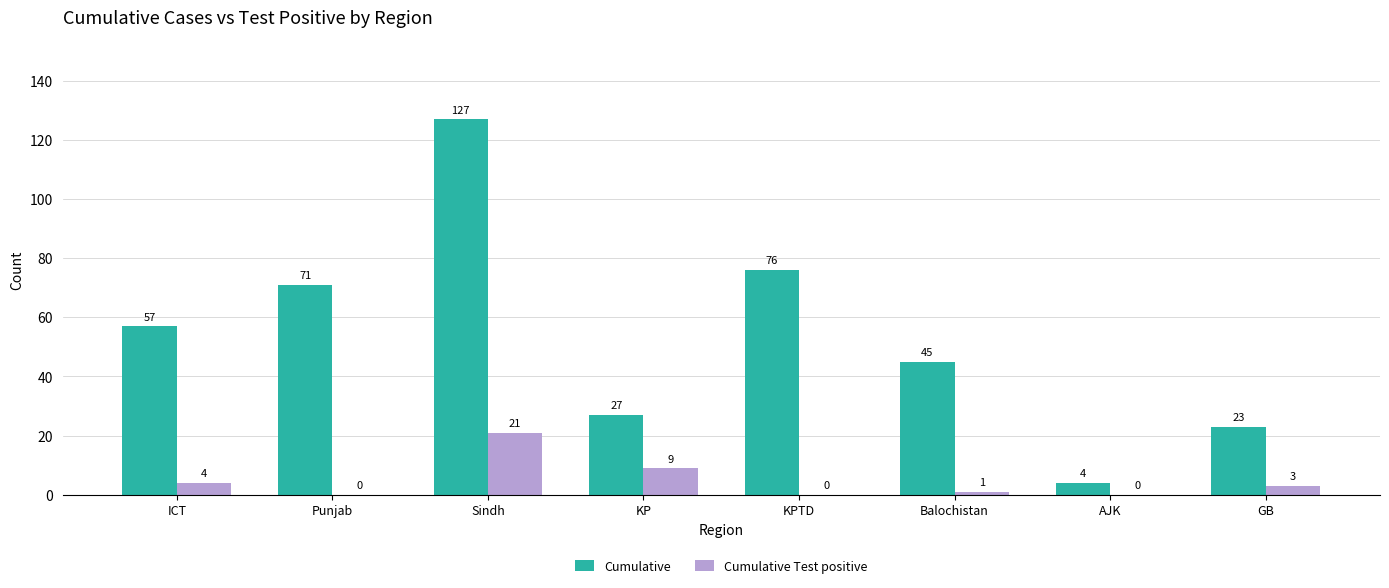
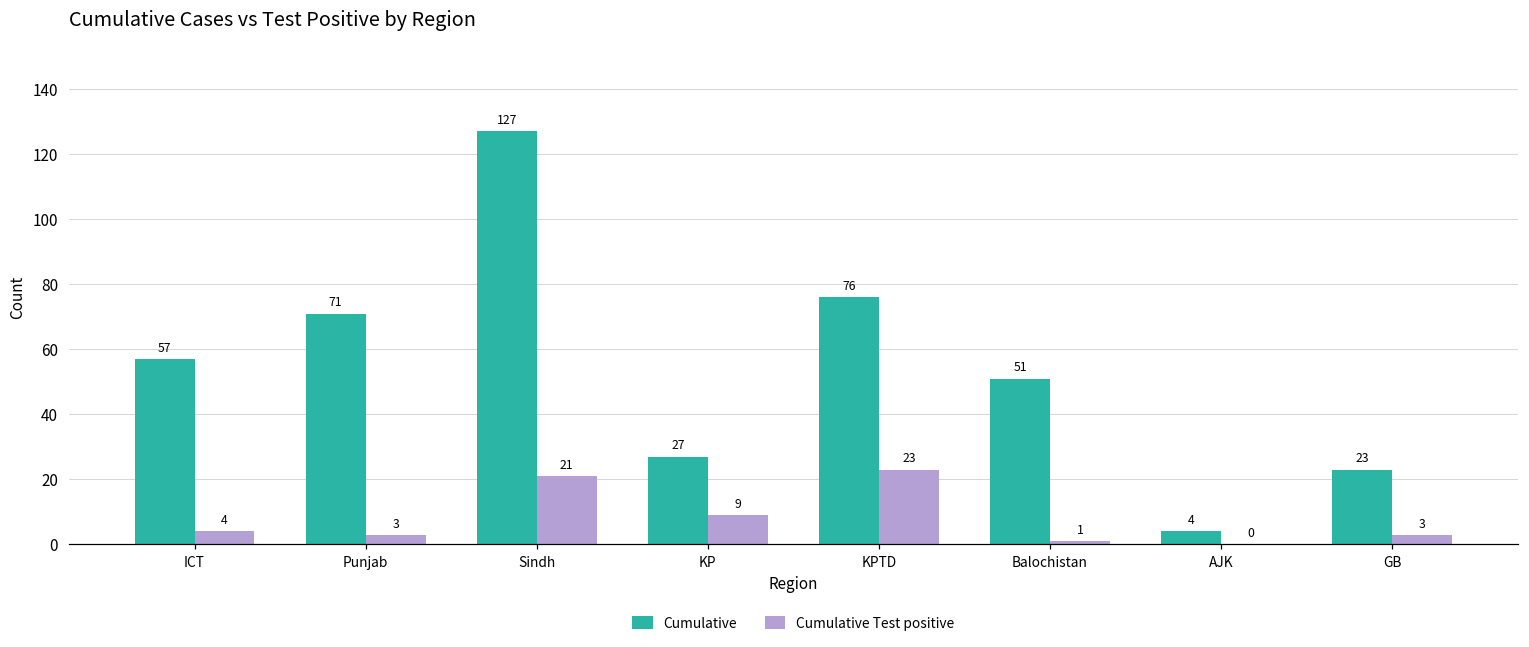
Cumulative Test positive, Punjab: 0 -> 3
Cumulative Test positive, KPTD: 0 -> 23
Cumulative, Balochistan: 45 -> 51
